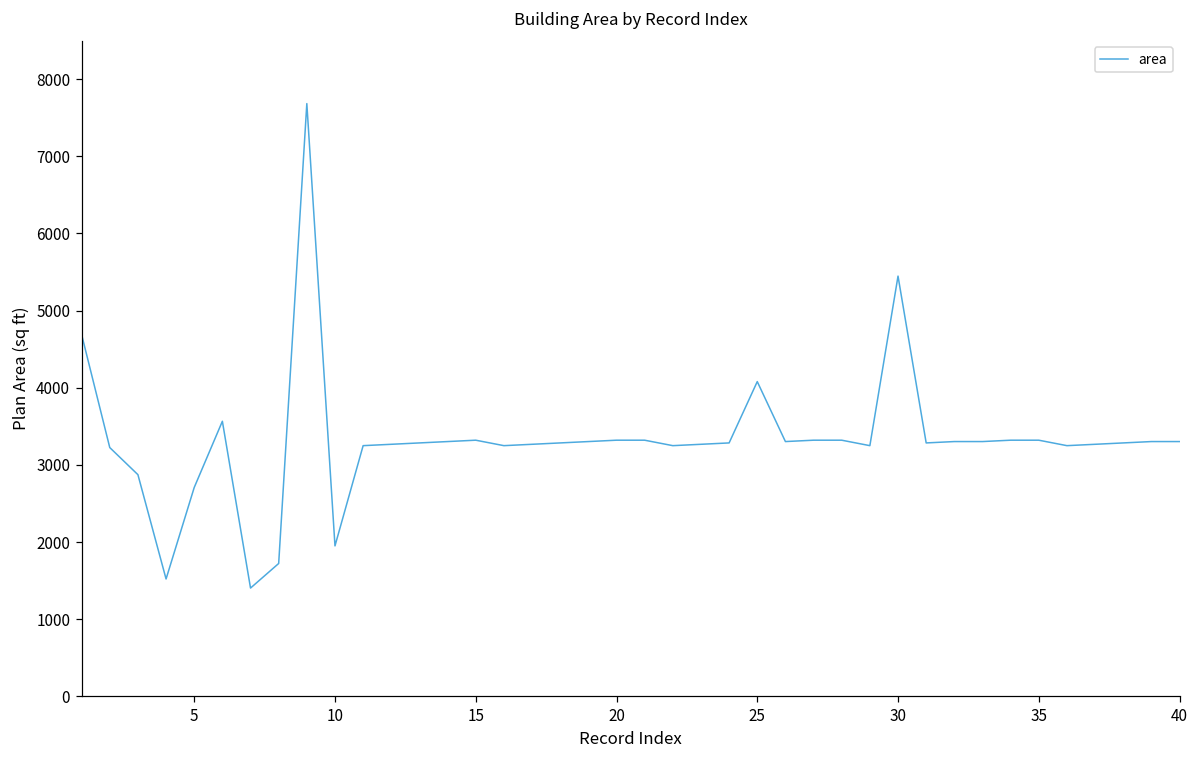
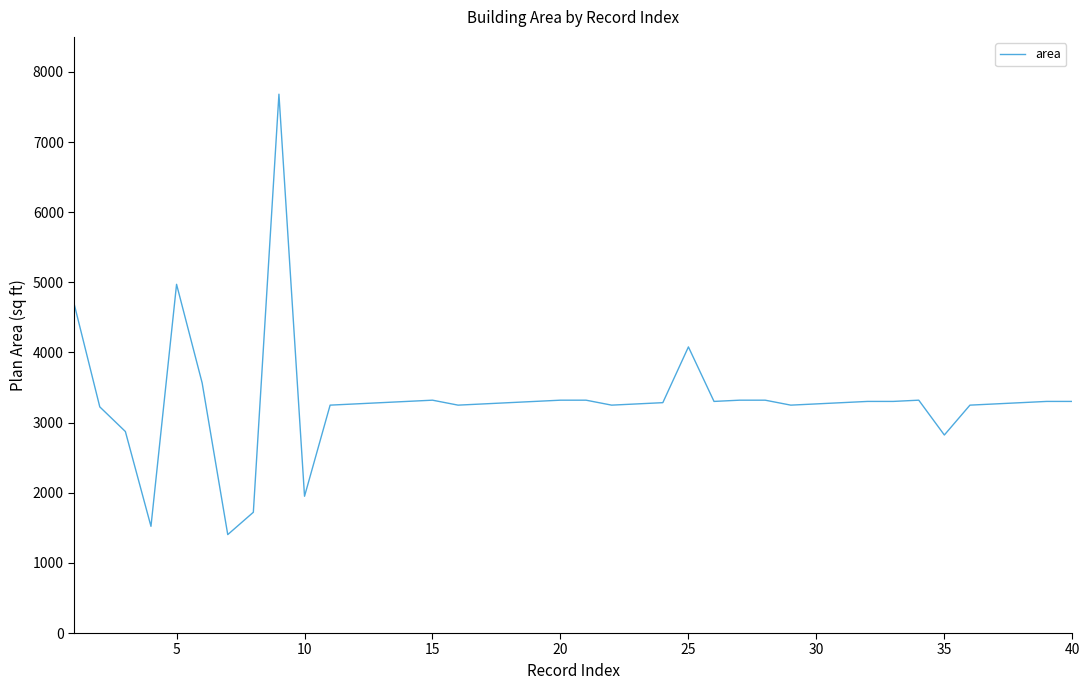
5: 2700 -> 5000
30: 5400 -> 3300
35: 3300 -> 2800
